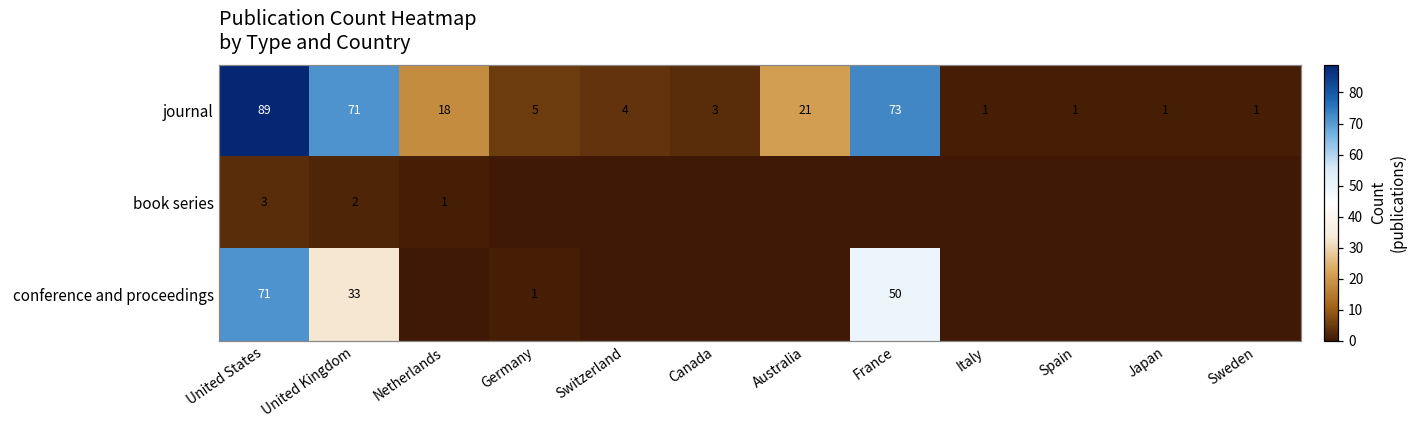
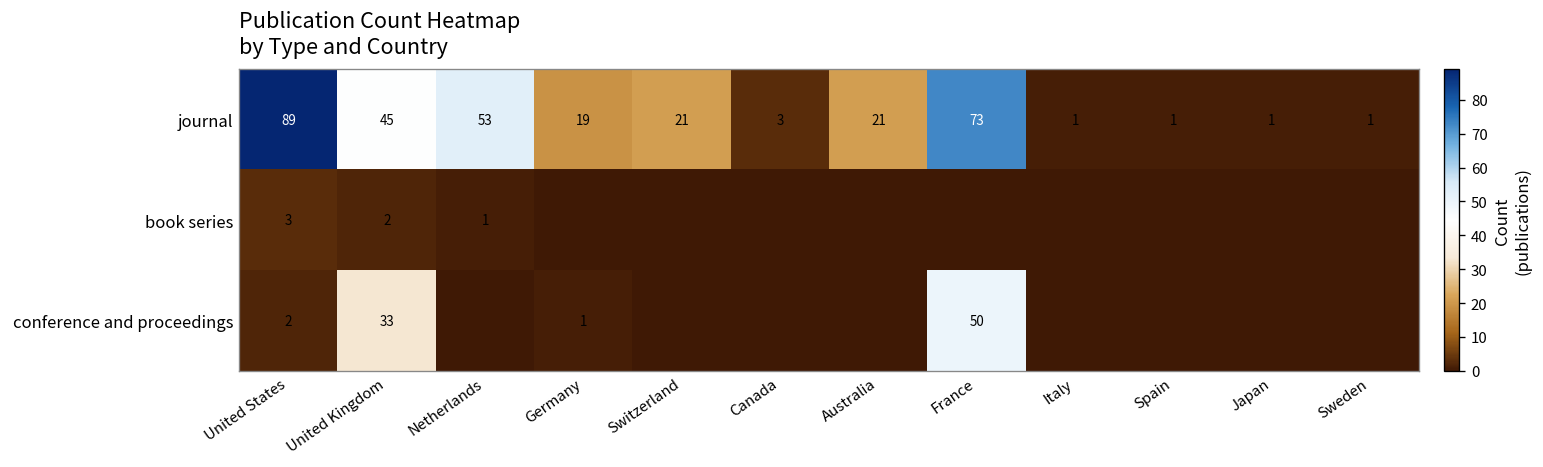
journal, United Kingdom: 71 -> 45
journal, Netherlands: 18 -> 53
journal, Germany: 5 -> 19
journal, Switzerland: 4 -> 21
conference and proceedings, United States: 71 -> 2
